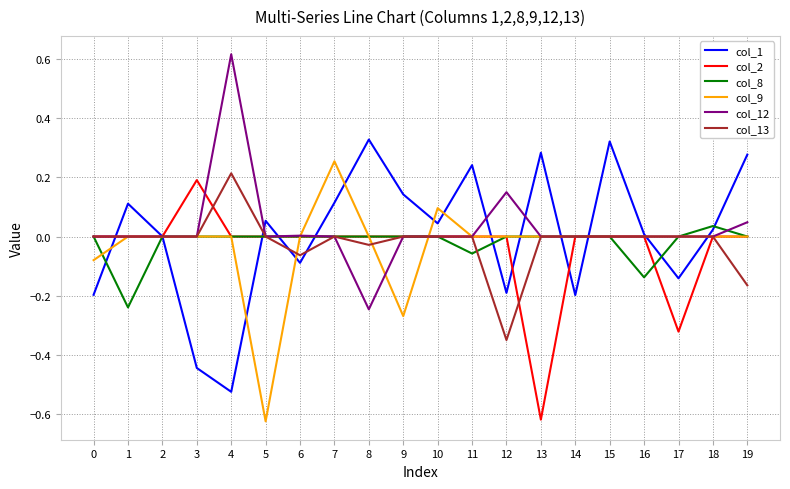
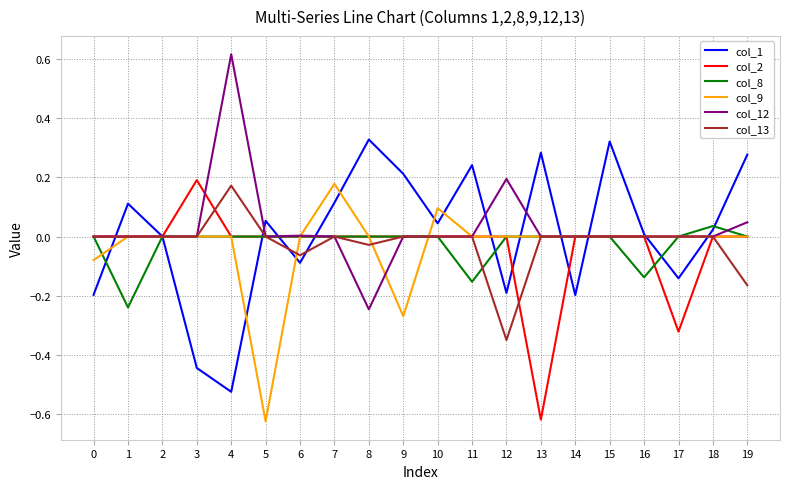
col_13, 4: 0.21 -> 0.17
col_9, 7: 0.25 -> 0.18
col_1, 9: 0.14 -> 0.21
col_8, 11: -0.06 -> -0.15
col_12, 12: 0.15 -> 0.19
